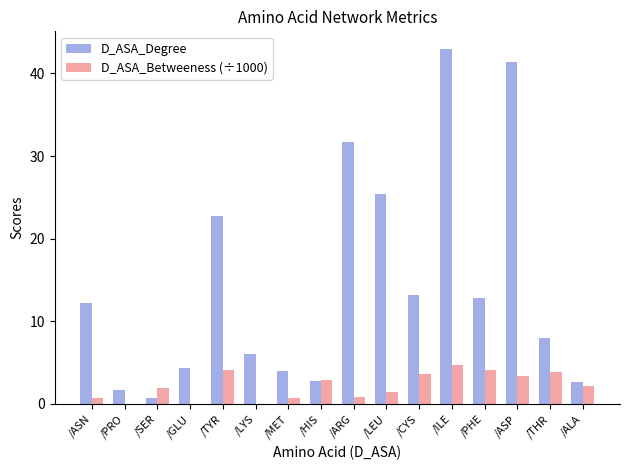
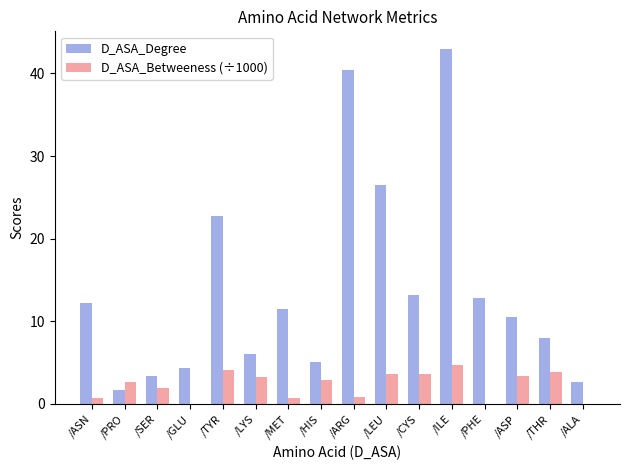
D_ASA_Betweeness (÷1000), /PRO: 0 -> 3
D_ASA_Degree, /SER: 1 -> 3
D_ASA_Betweeness (÷1000), /LYS: 0 -> 3
D_ASA_Degree, /MET: 4 -> 11
D_ASA_Degree, /HIS: 3 -> 5
D_ASA_Degree, /ARG: 32 -> 40
D_ASA_Degree, /LEU: 25 -> 27
D_ASA_Betweeness (÷1000), /LEU: 1 -> 4
D_ASA_Betweeness (÷1000), /PHE: 4 -> 0
D_ASA_Degree, /ASP: 41 -> 11
D_ASA_Betweeness (÷1000), /ALA: 2 -> 0
